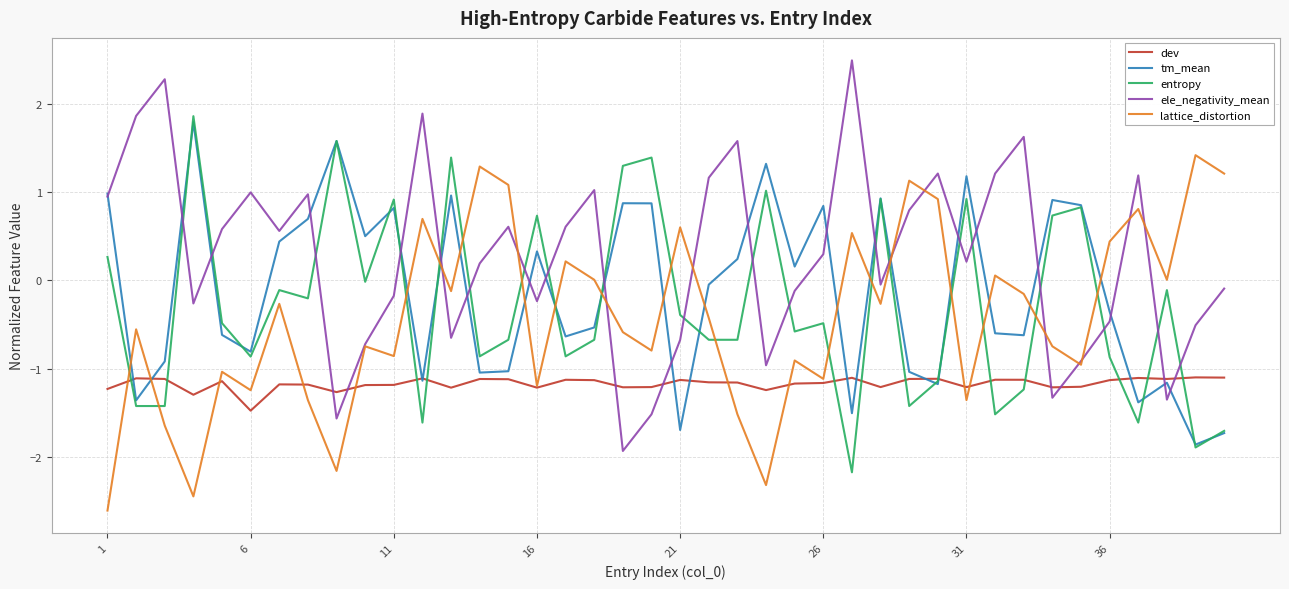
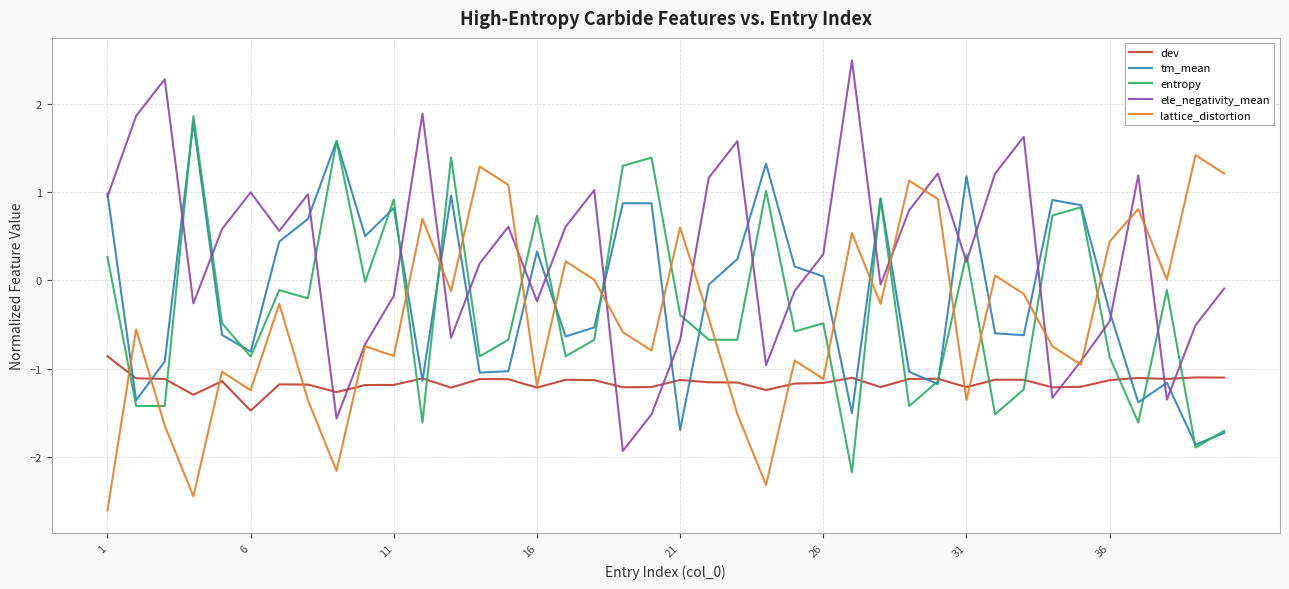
dev, 1: -1.2 -> -0.9
tm_mean, 26: 0.8 -> 0.0
entropy, 31: 0.9 -> 0.3
